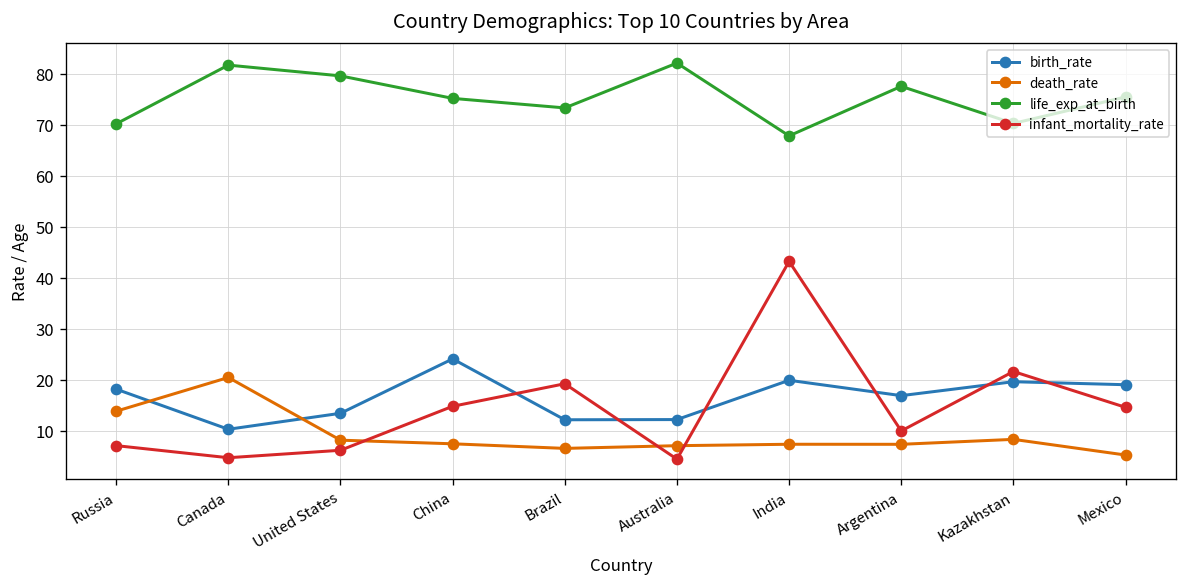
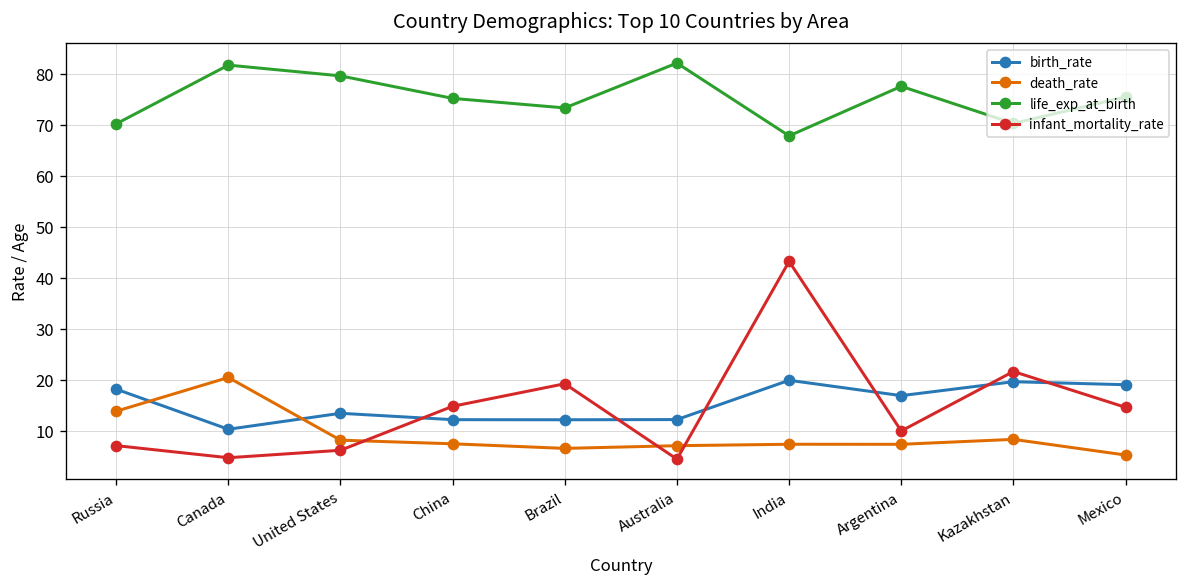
birth_rate, China: 24 -> 12
